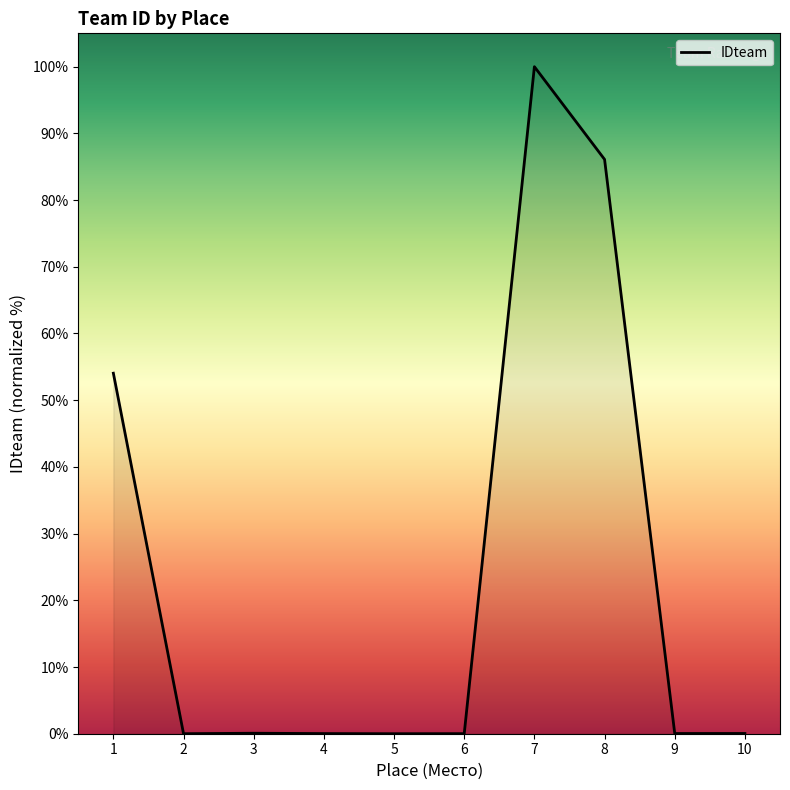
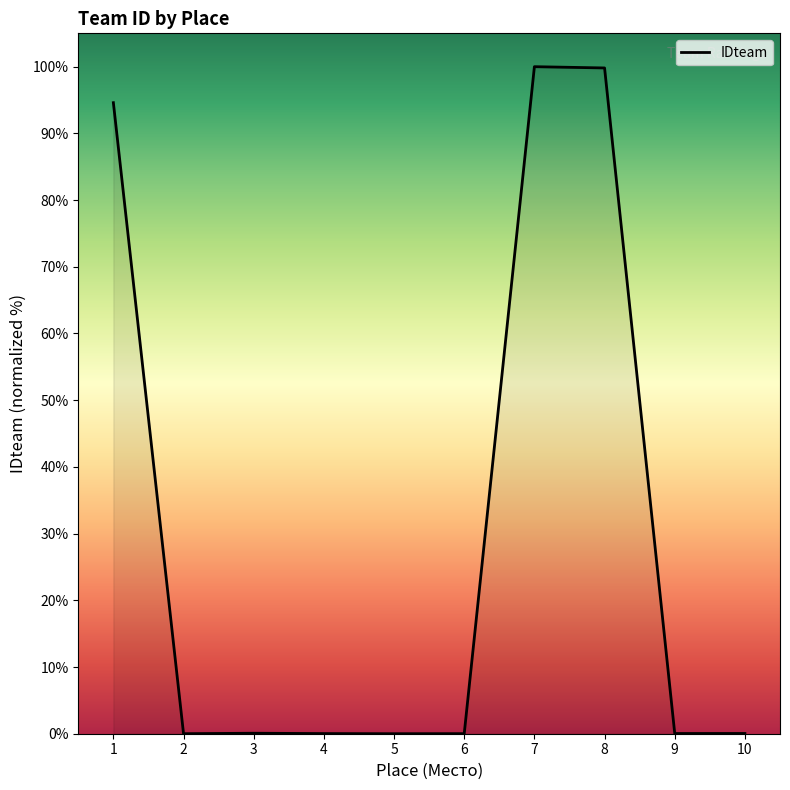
1: 54% -> 95%
8: 86% -> 100%
